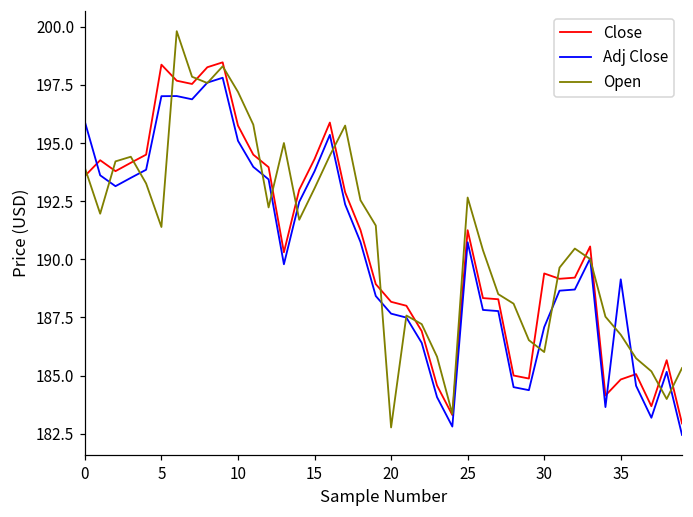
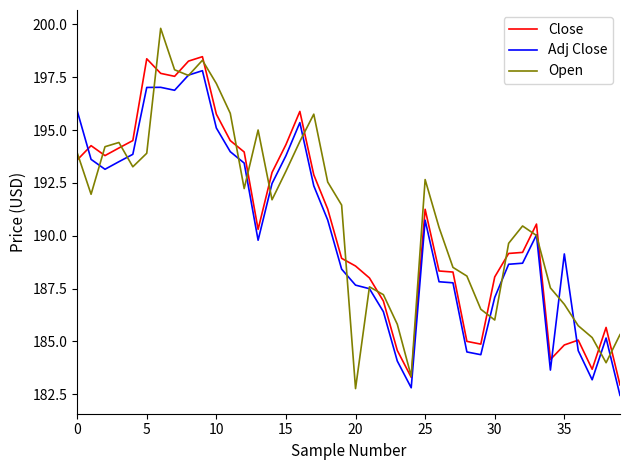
Open, 5: 191.4 -> 193.9
Close, 20: 188.2 -> 188.6
Close, 30: 189.4 -> 188.0
